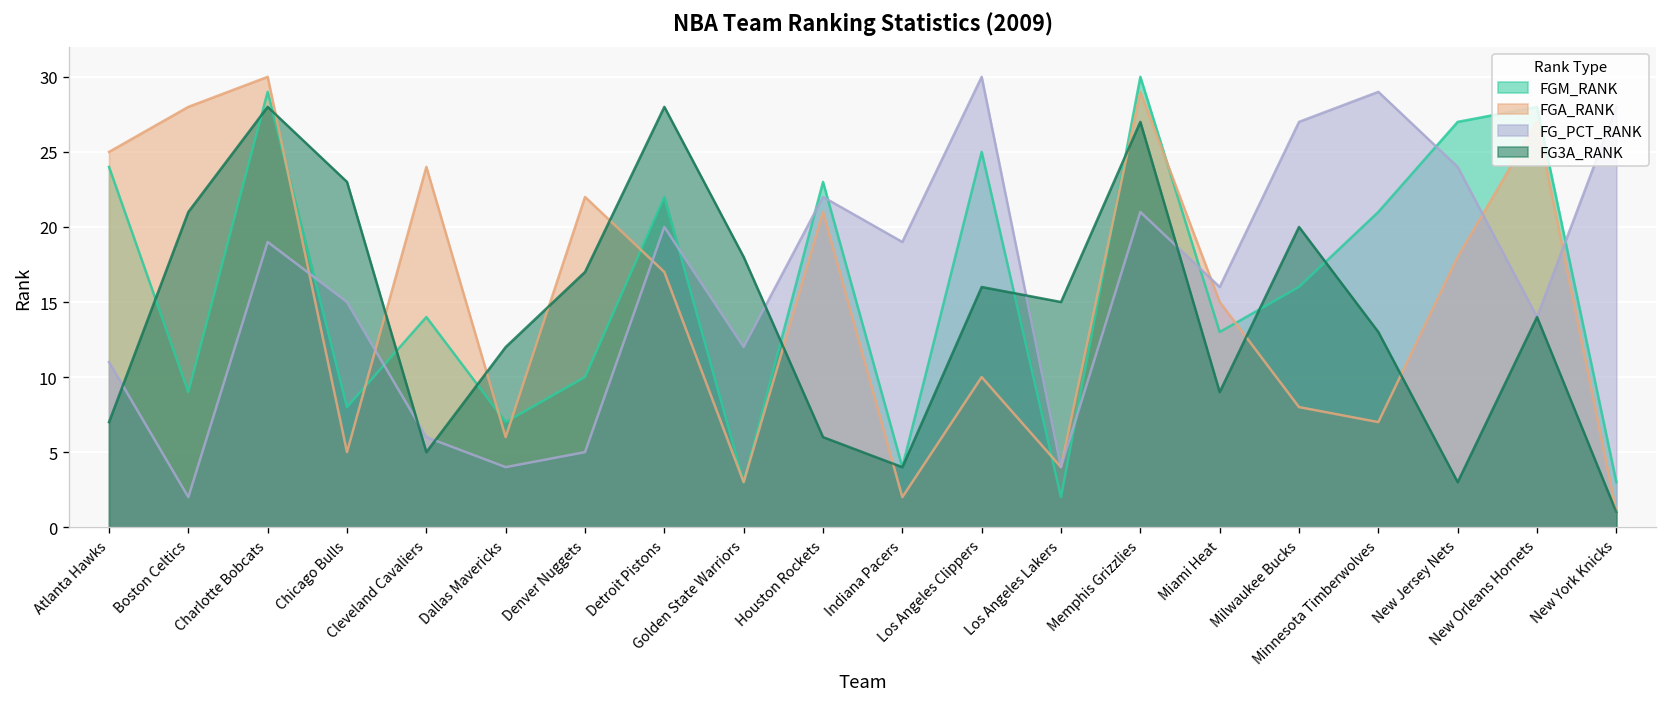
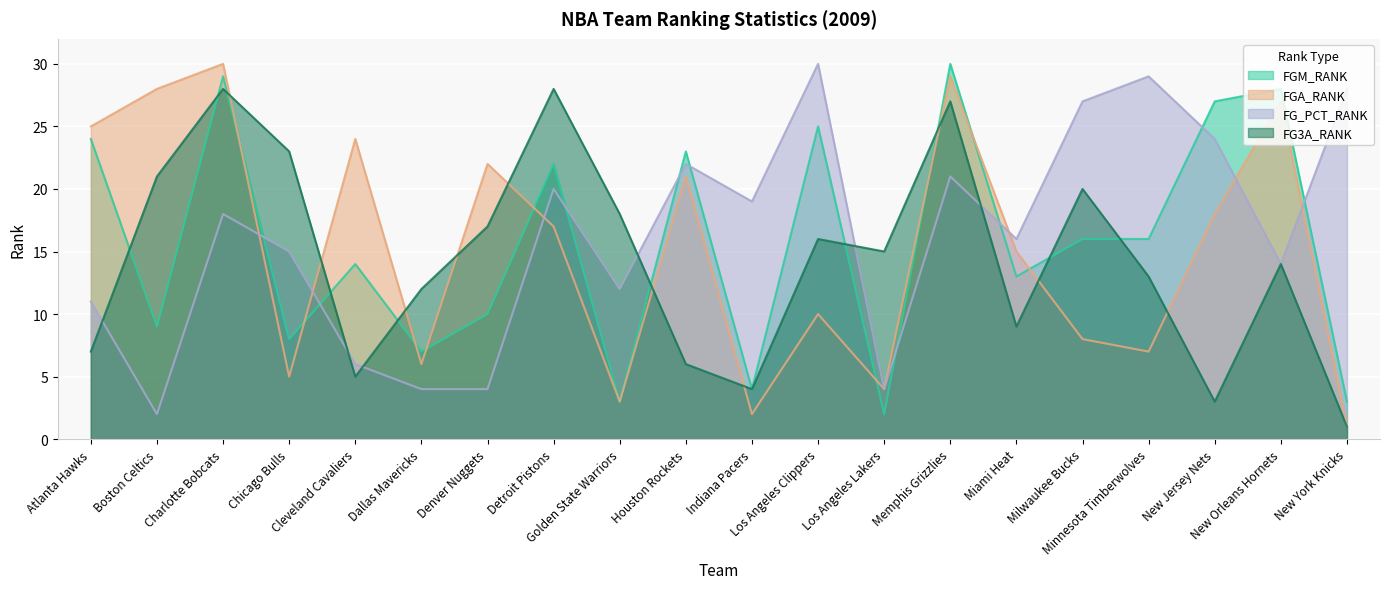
FG_PCT_RANK, Charlotte Bobcats: 19 -> 18
FG_PCT_RANK, Denver Nuggets: 5 -> 4
FGM_RANK, Minnesota Timberwolves: 21 -> 16
